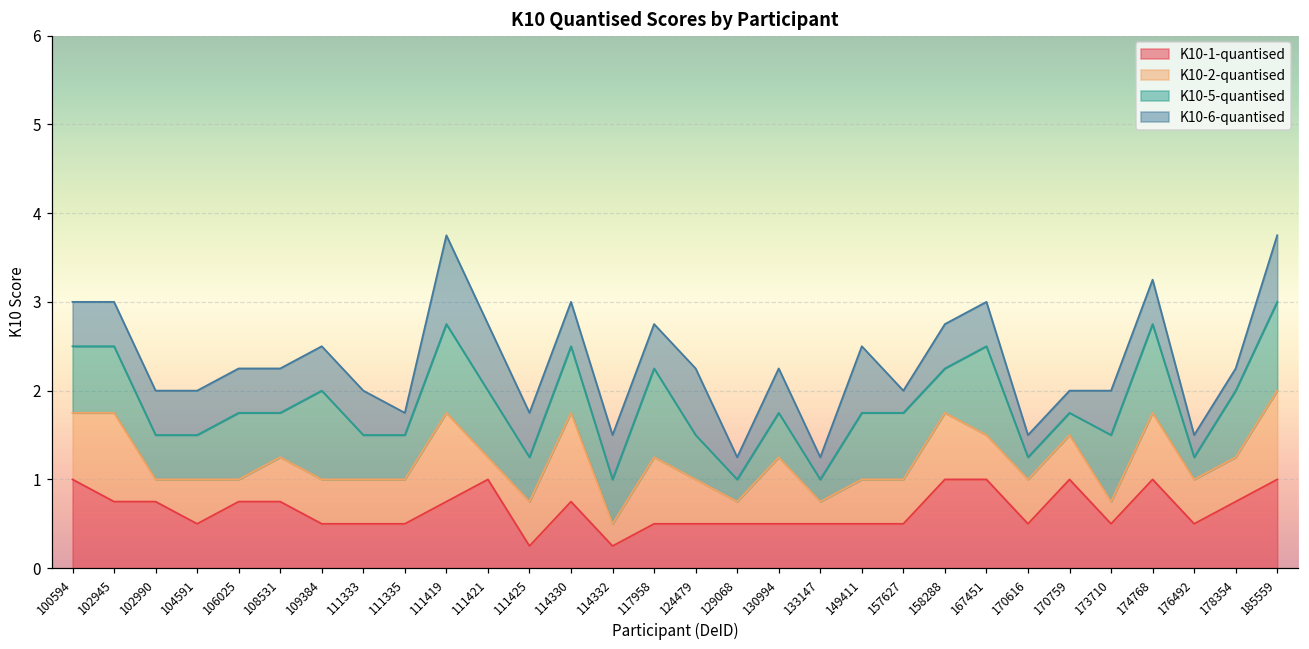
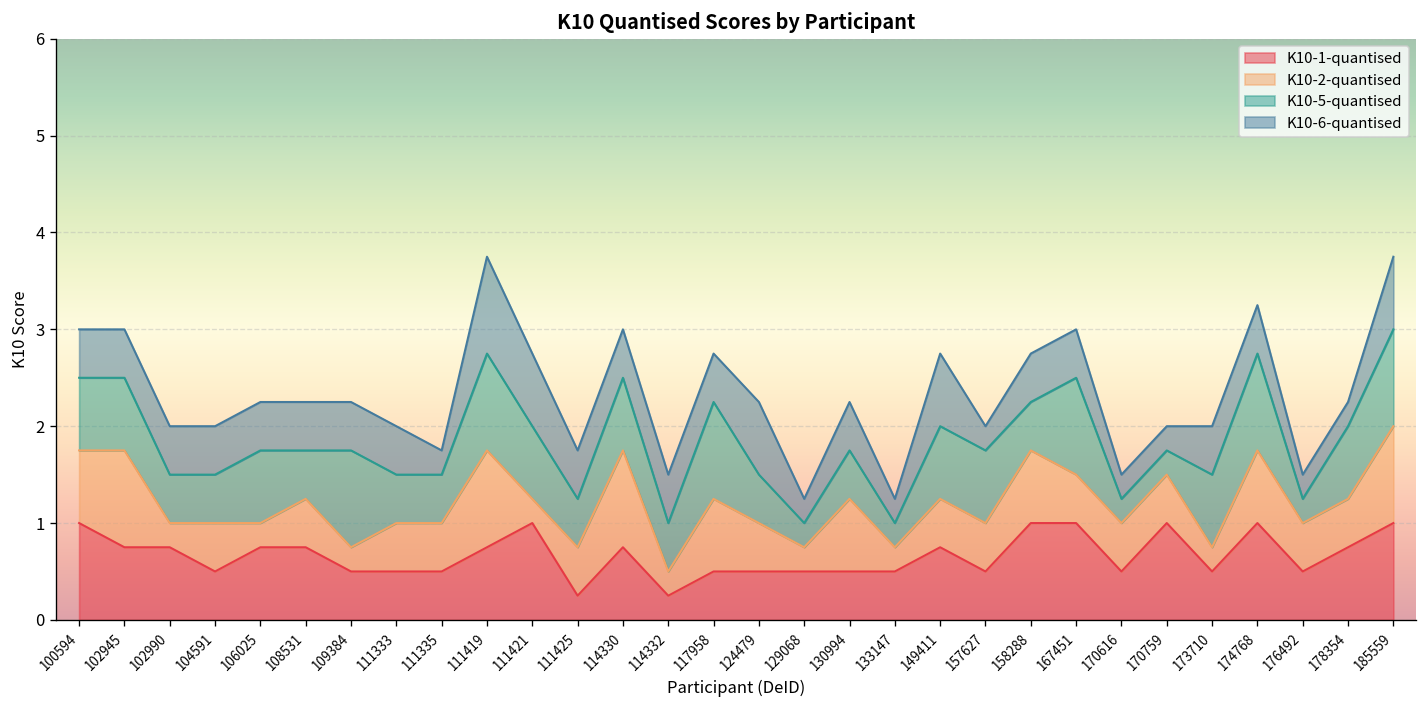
K10-2-quantised, 109384: 0.5 -> 0.3
K10-1-quantised, 149411: 0.5 -> 0.8
